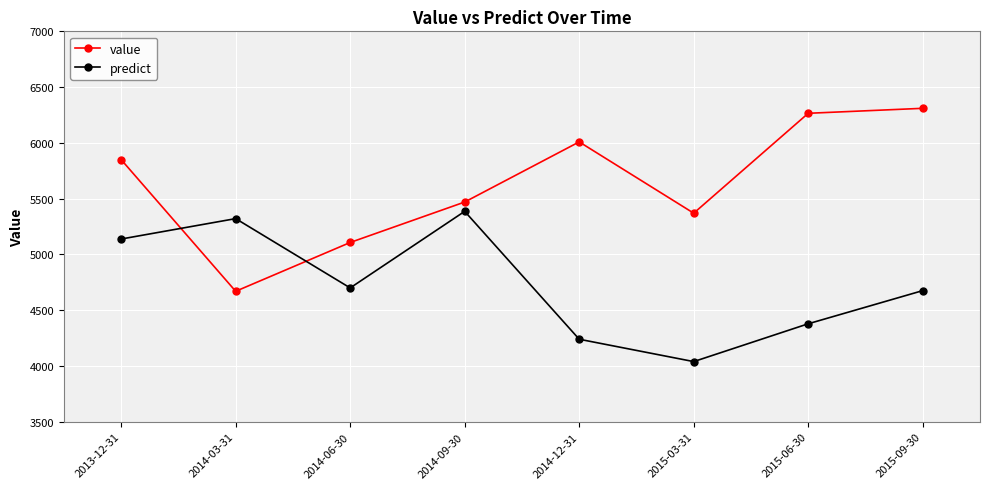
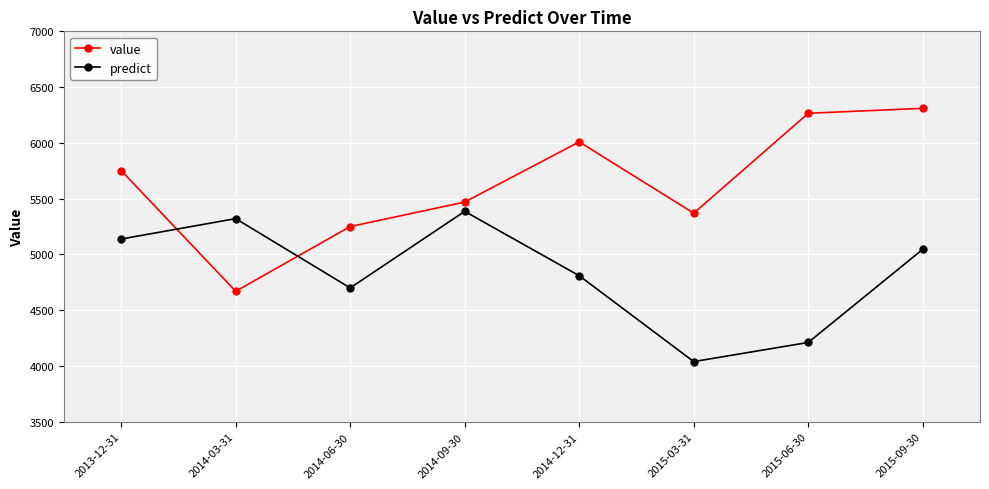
value, 2013-12-31: 5850 -> 5750
value, 2014-06-30: 5110 -> 5250
predict, 2014-12-31: 4240 -> 4810
predict, 2015-06-30: 4380 -> 4210
predict, 2015-09-30: 4680 -> 5050
